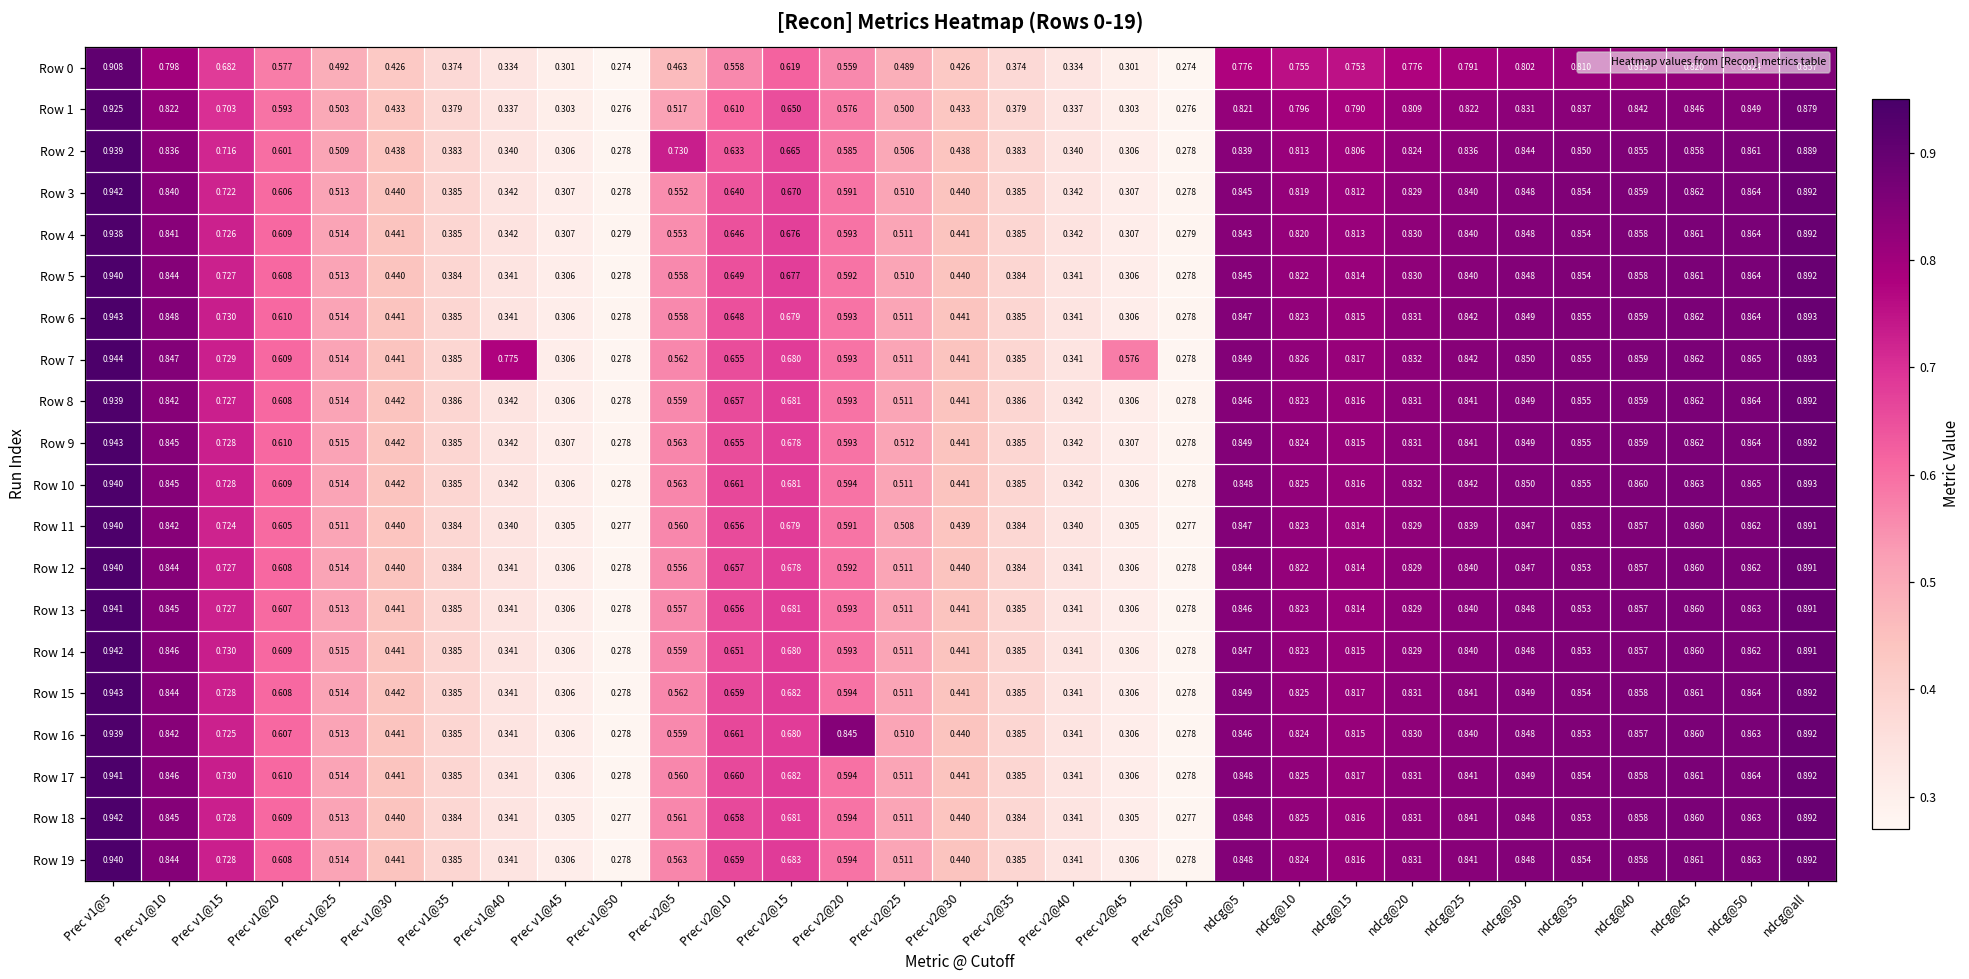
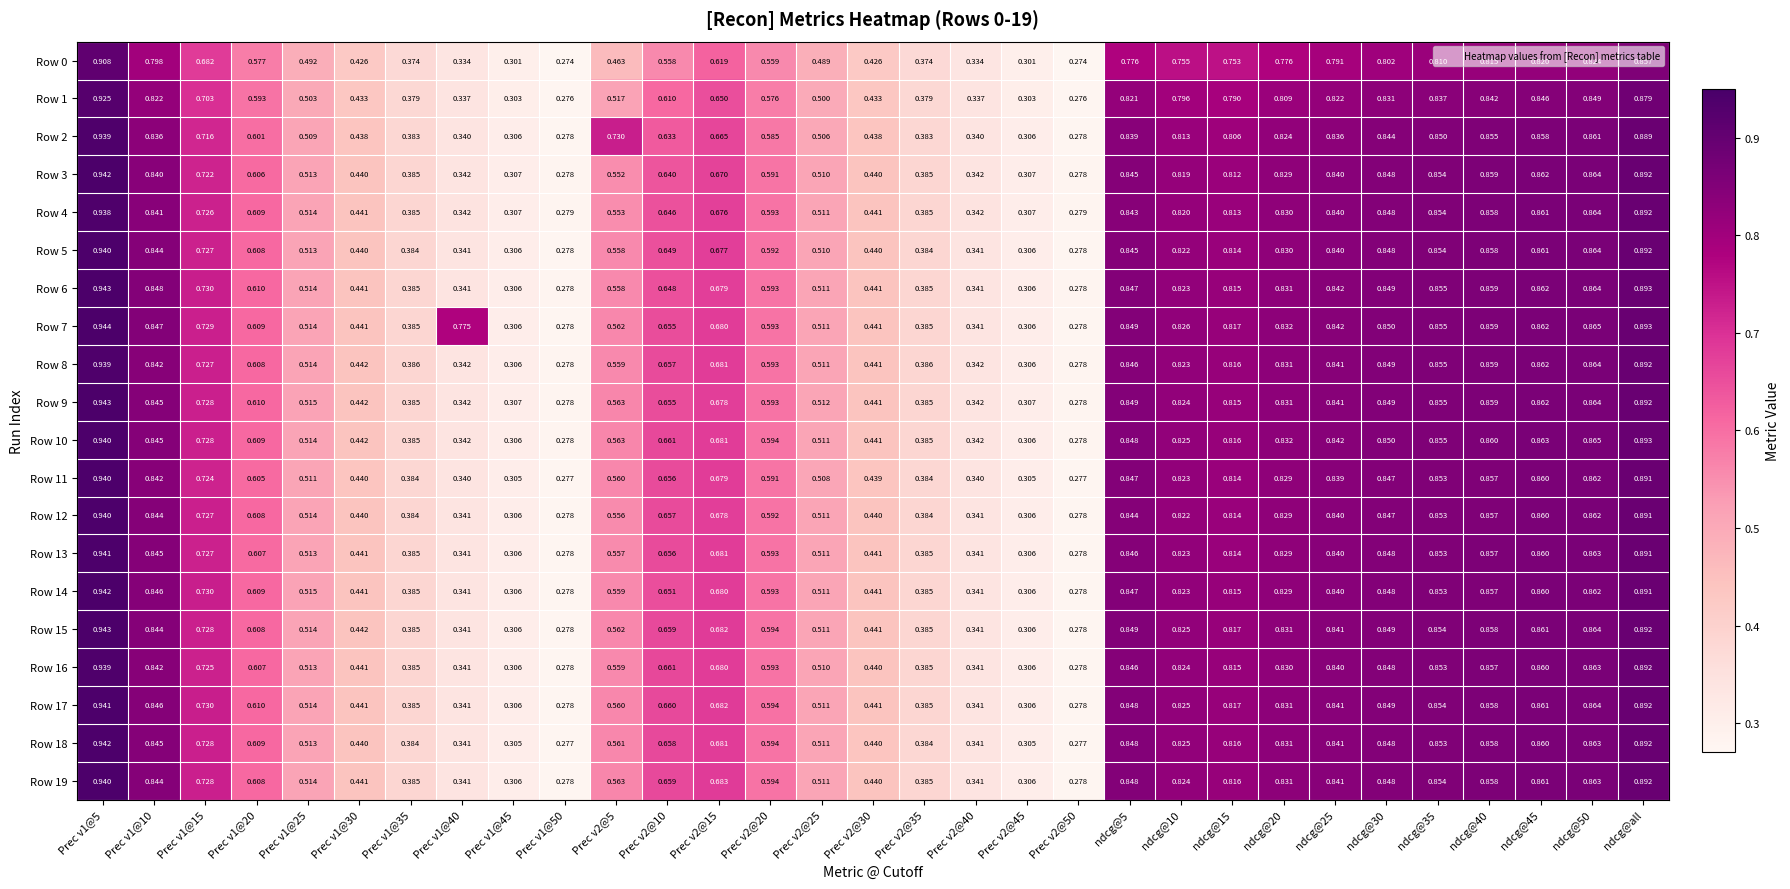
Row 7, Prec v2@45: 0.576 -> 0.306
Row 16, Prec v2@20: 0.845 -> 0.593
